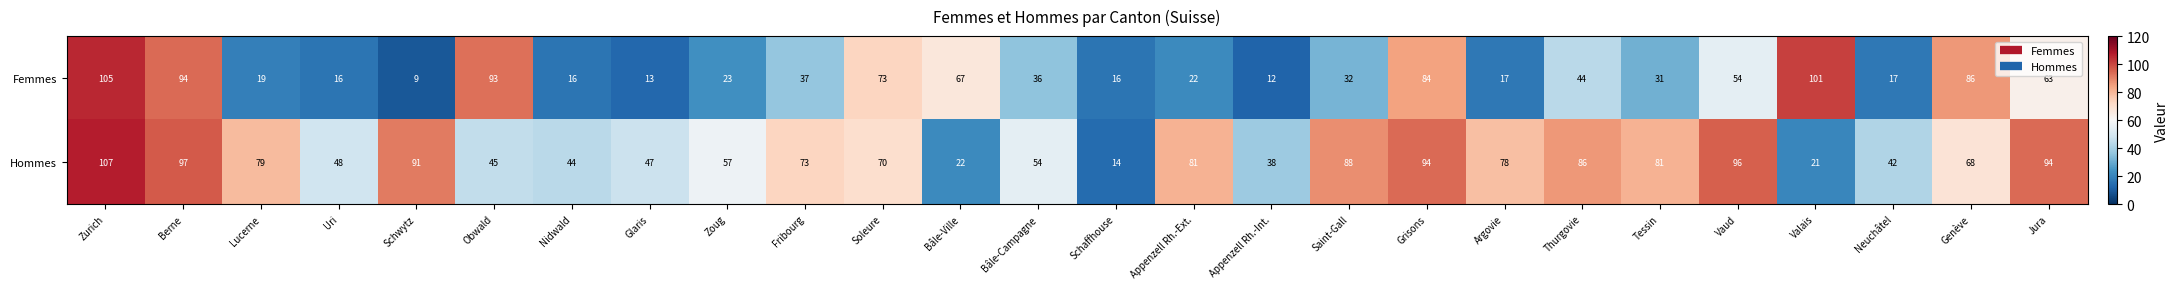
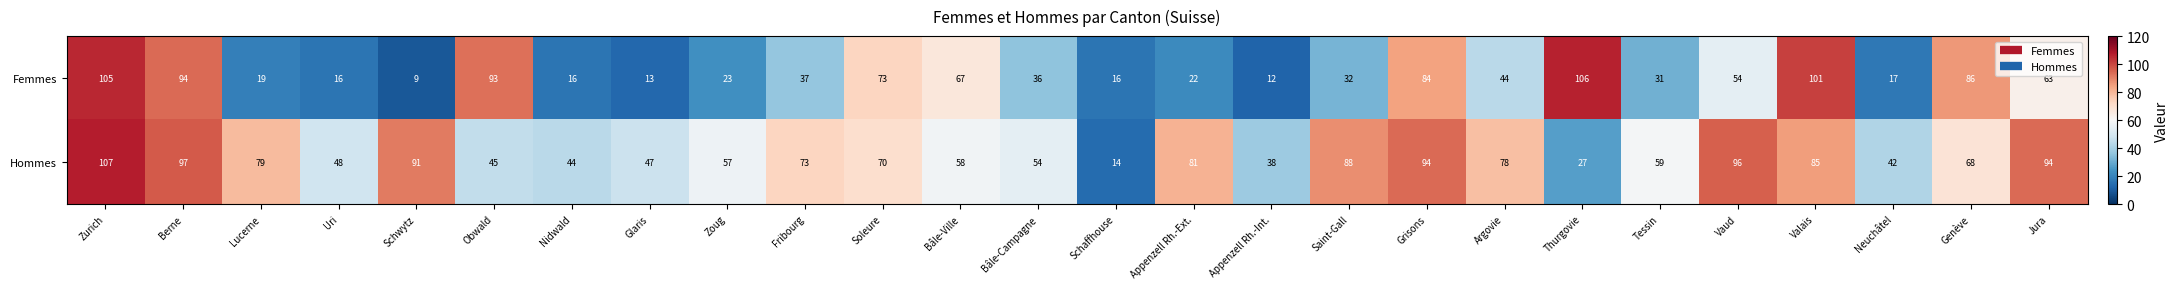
Femmes, Argovie: 17 -> 44
Femmes, Thurgovie: 44 -> 106
Hommes, Bâle-Ville: 22 -> 58
Hommes, Thurgovie: 86 -> 27
Hommes, Tessin: 81 -> 59
Hommes, Valais: 21 -> 85
